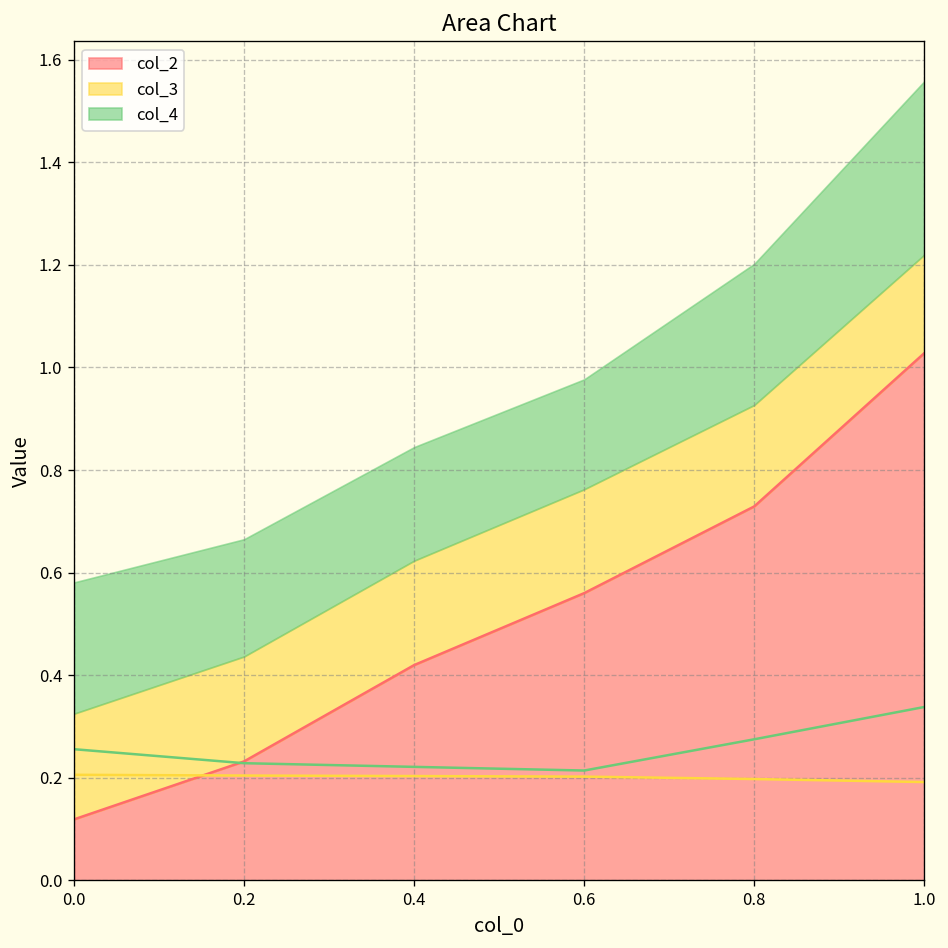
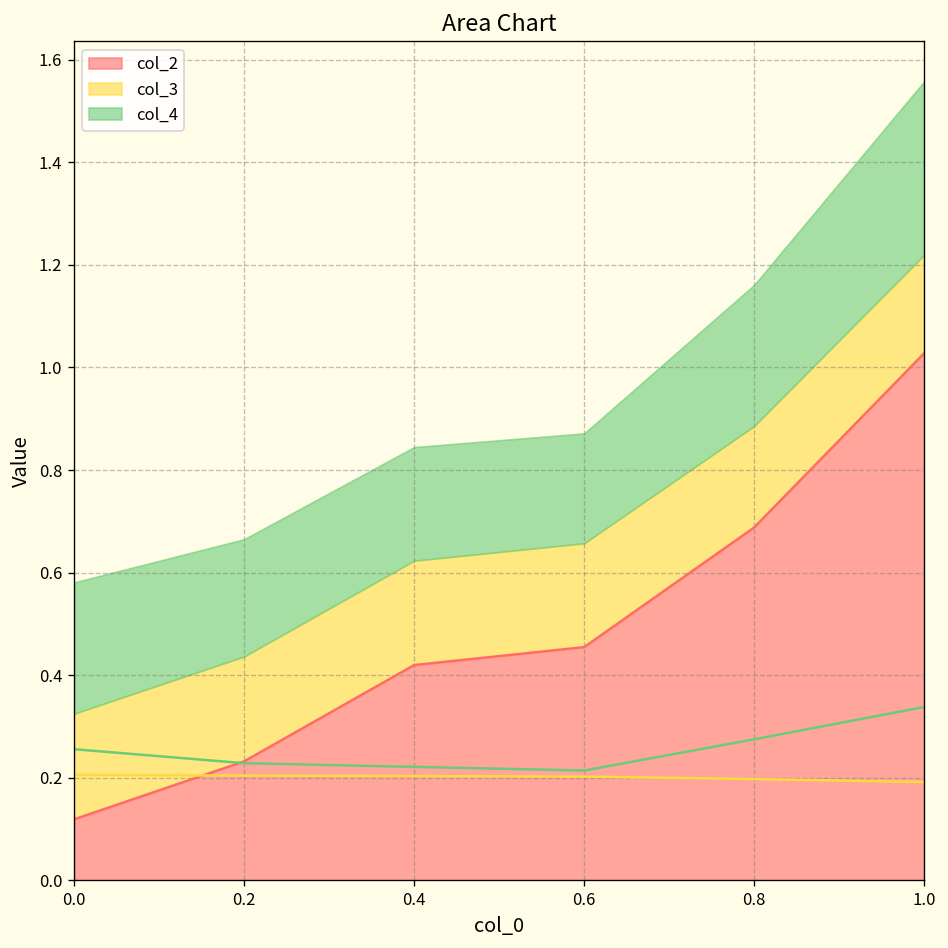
col_2, 0.6: 0.56 -> 0.45
col_2, 0.8: 0.73 -> 0.69
